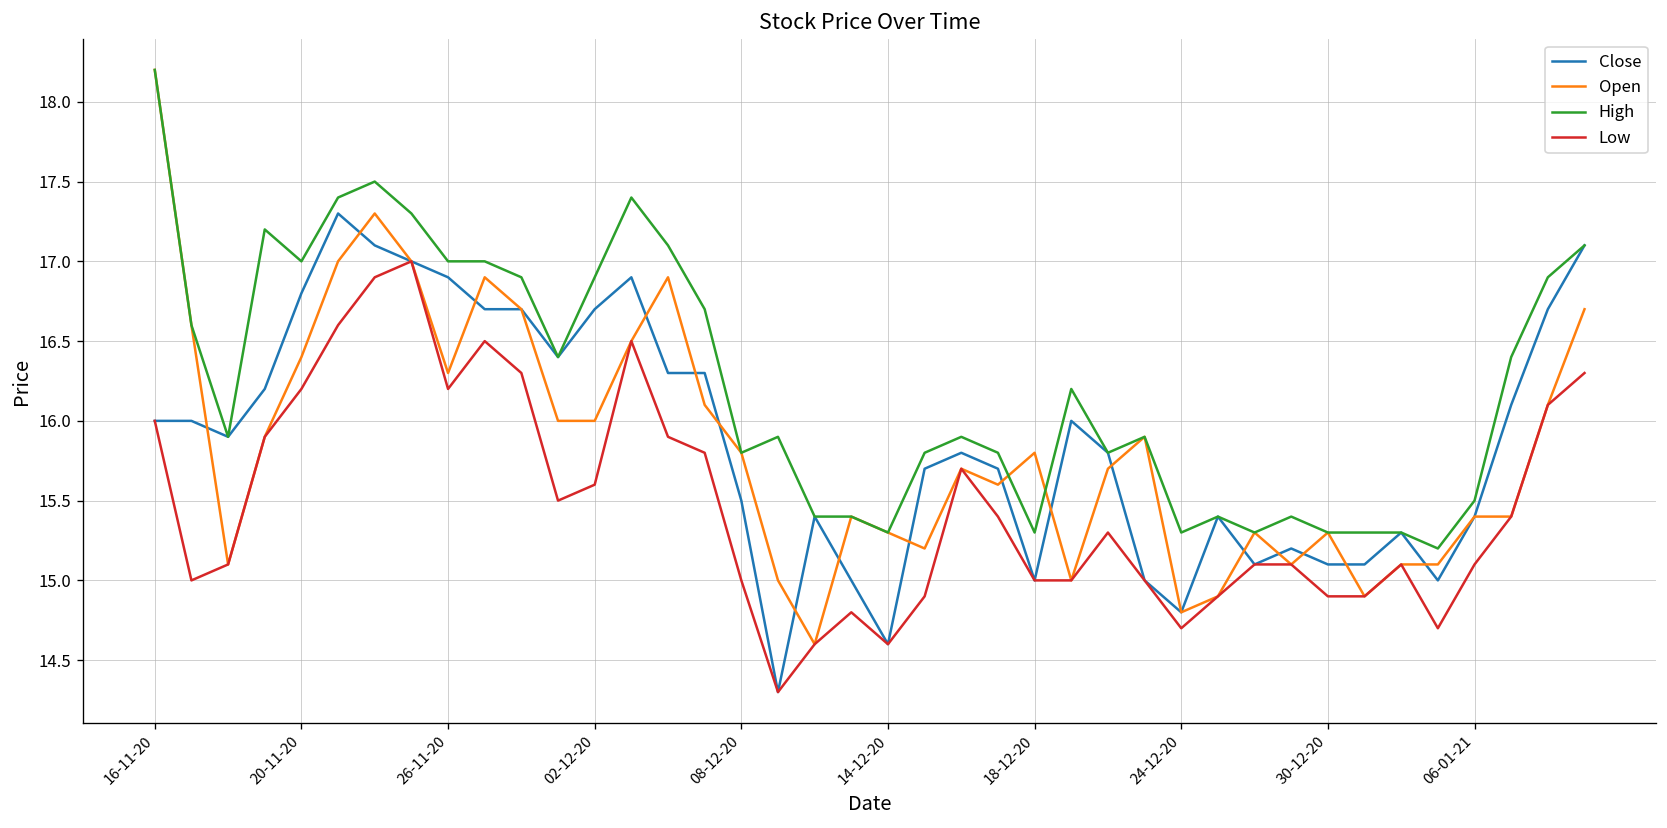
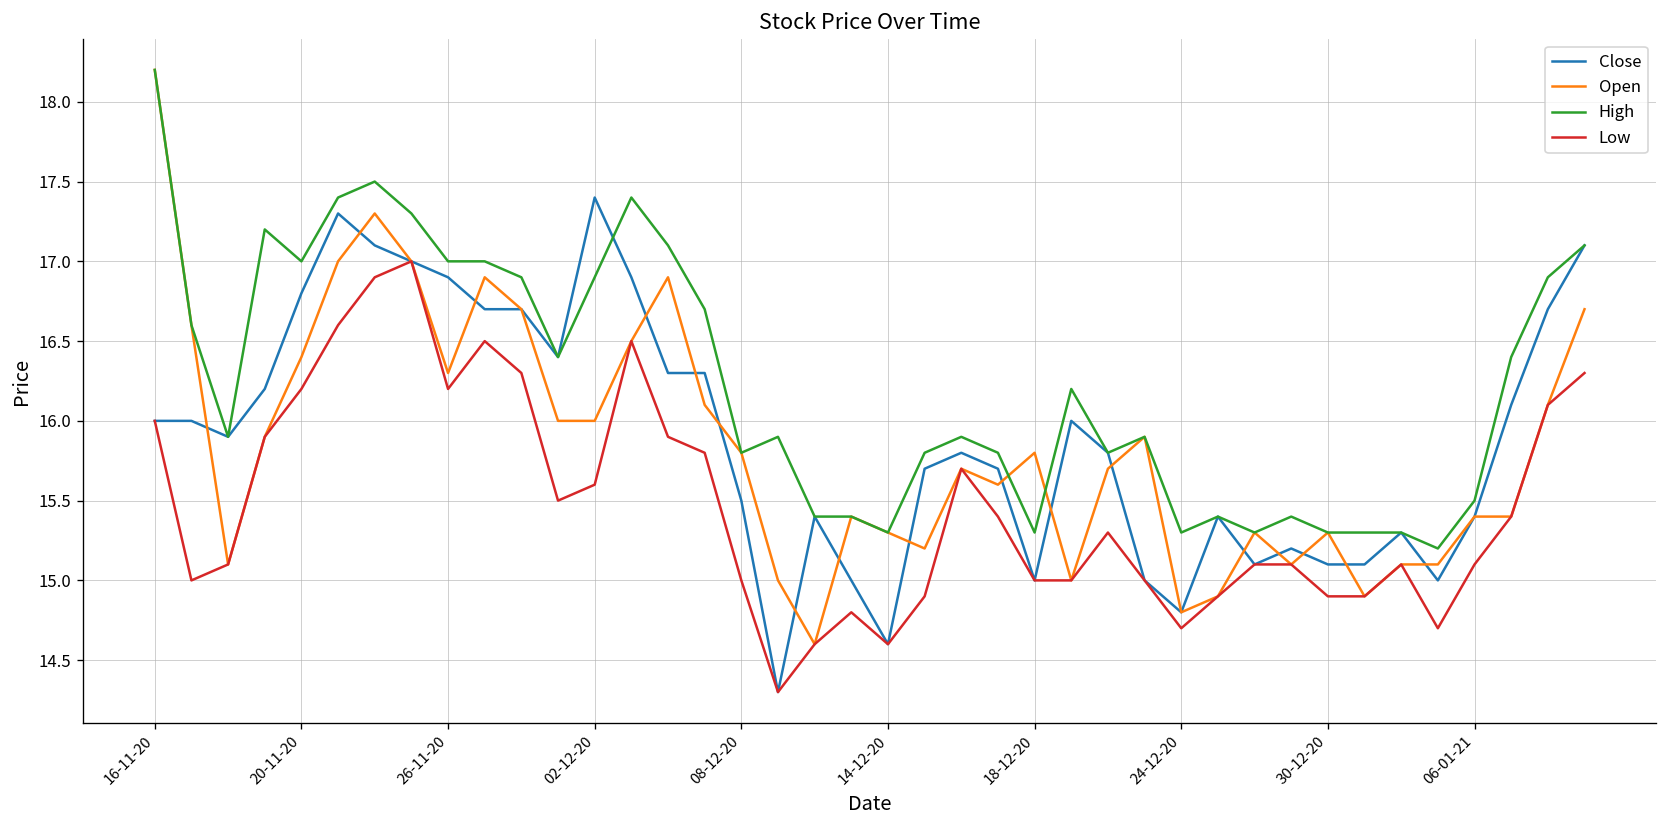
Close, 02-12-20: 16.7 -> 17.4
